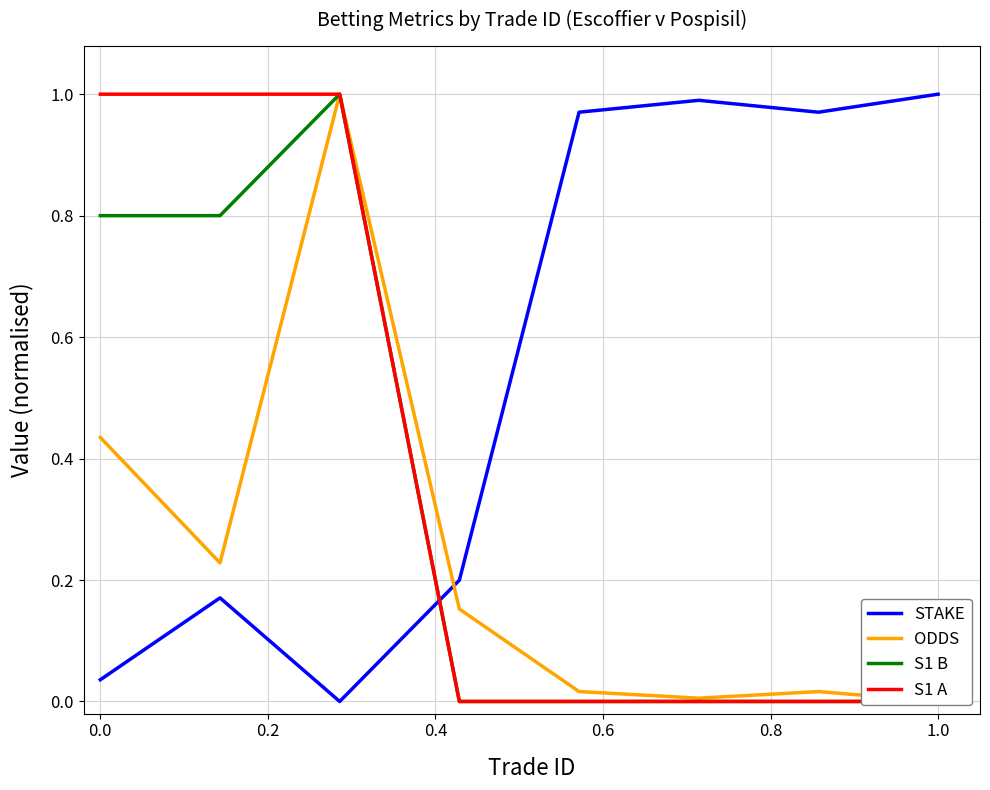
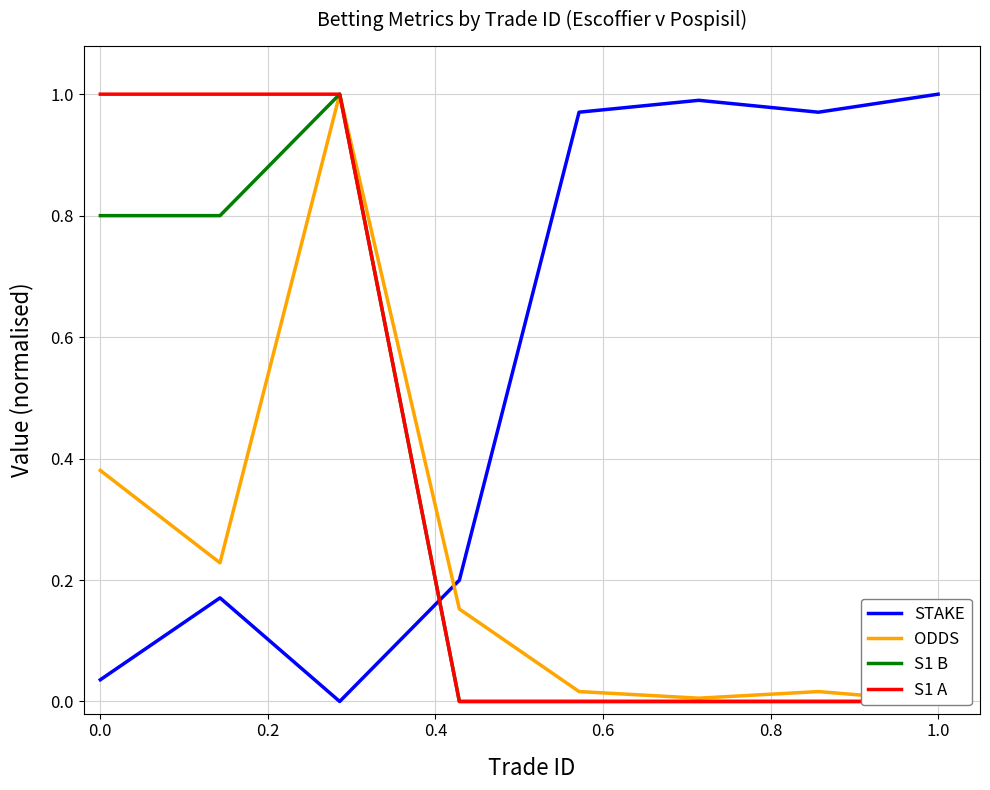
ODDS, 0.0: 0.43 -> 0.38
